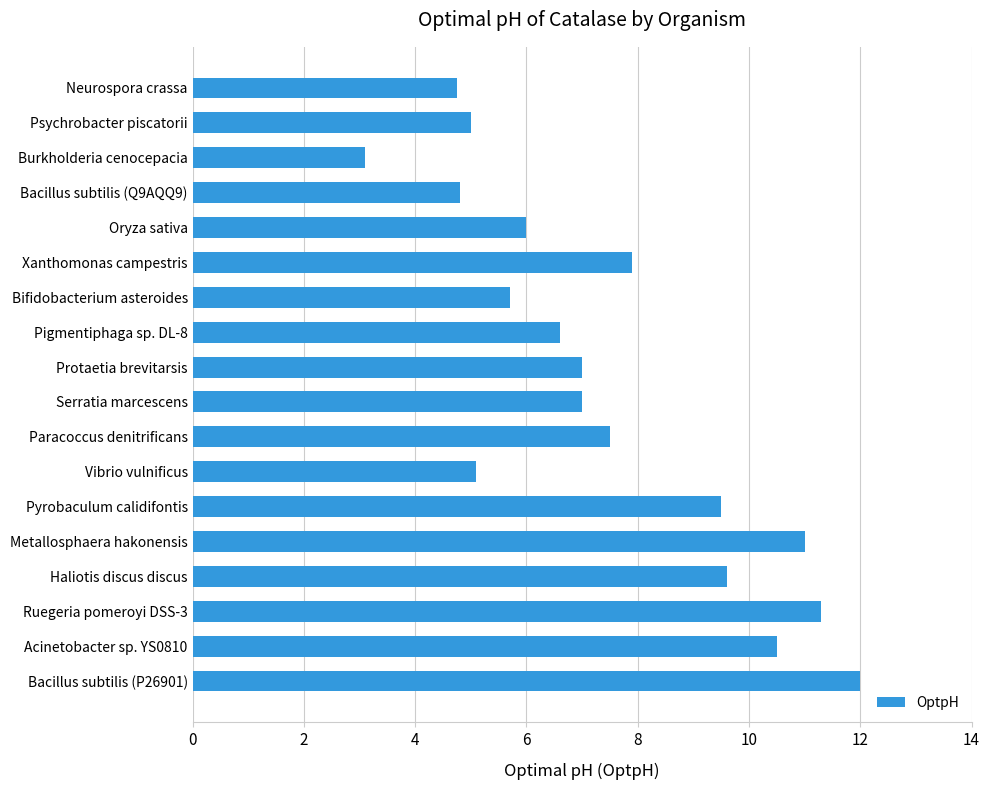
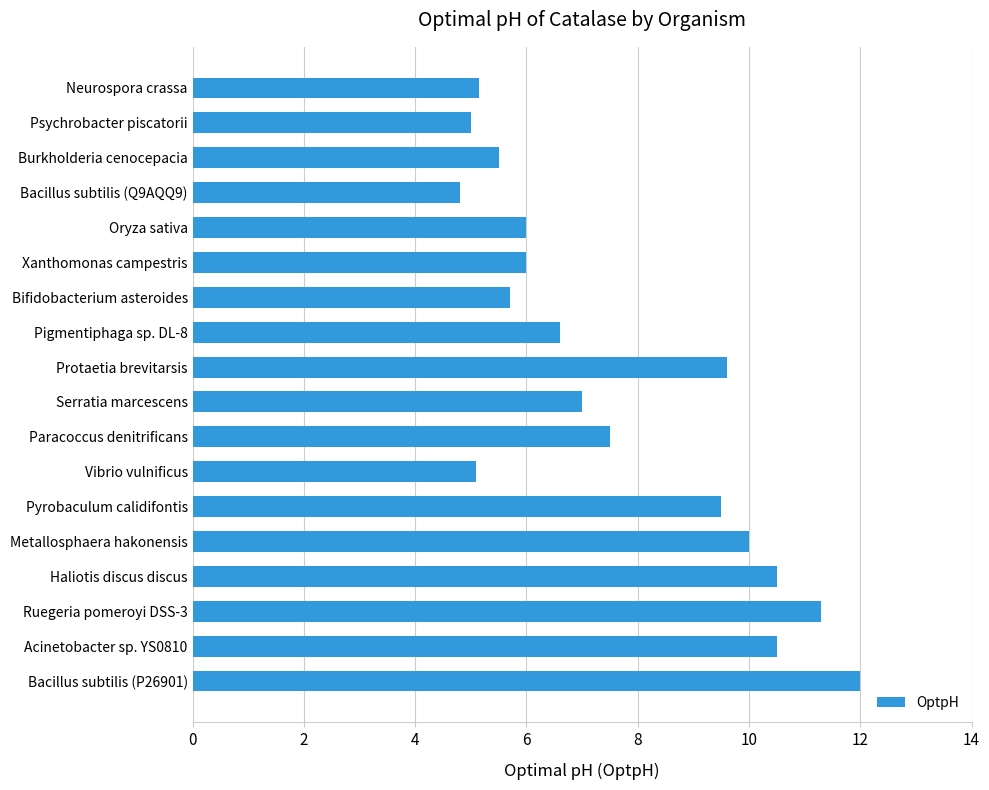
Neurospora crassa: 4.8 -> 5.1
Burkholderia cenocepacia: 3.1 -> 5.5
Xanthomonas campestris: 7.9 -> 6.0
Protaetia brevitarsis: 7.0 -> 9.6
Metallosphaera hakonensis: 11 -> 10
Haliotis discus discus: 9.6 -> 10.5
